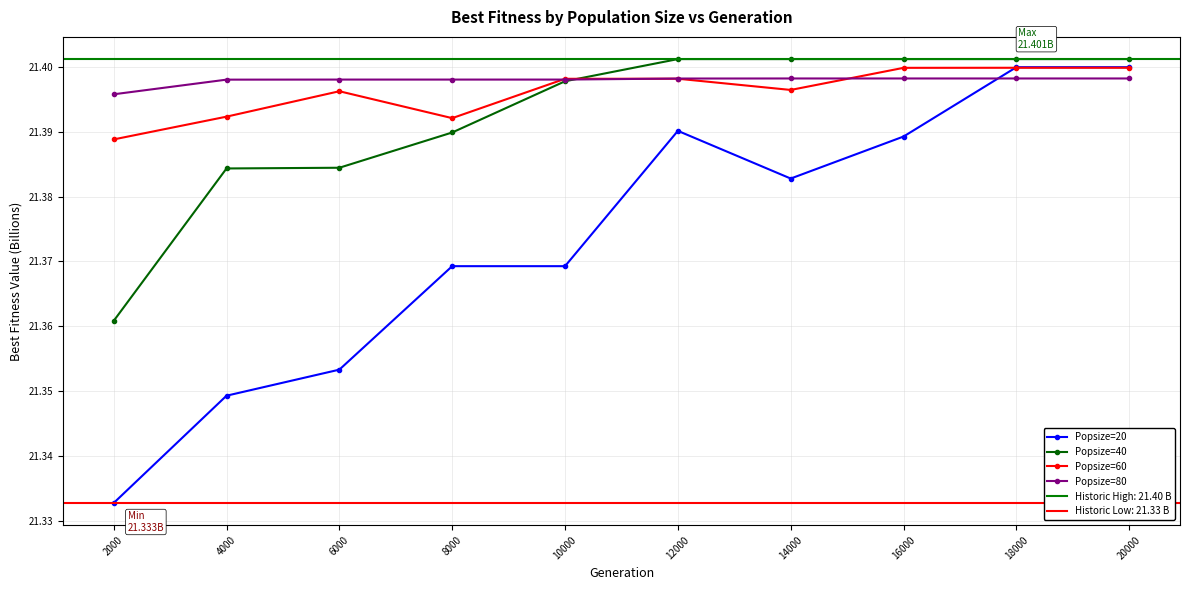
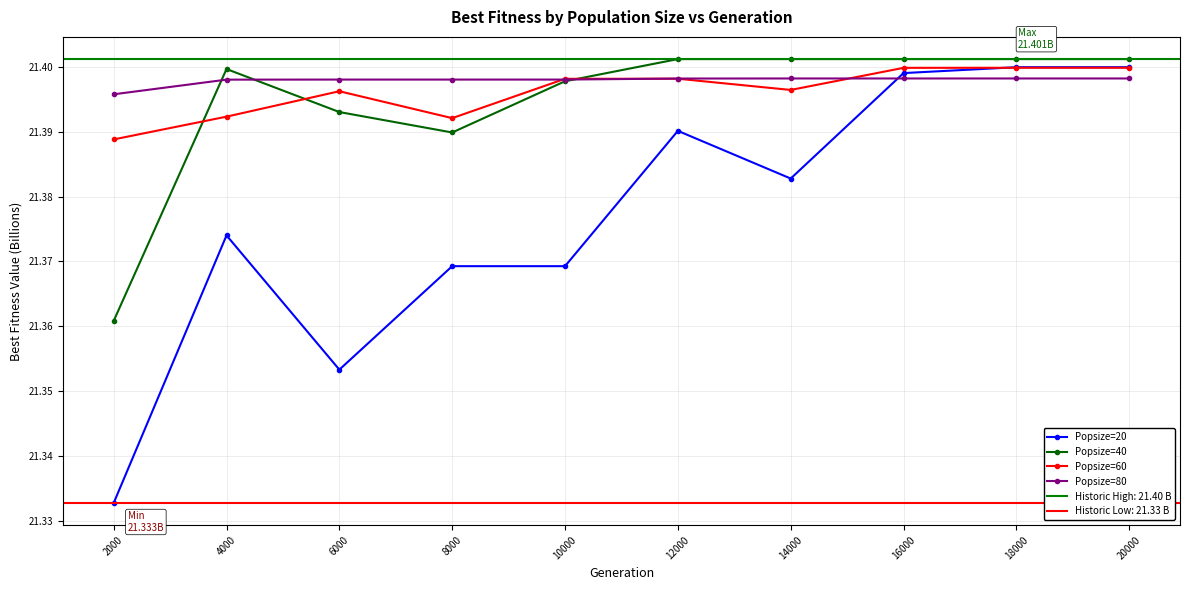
Popsize=20, 4000: 21.349 -> 21.374
Popsize=40, 4000: 21.384 -> 21.400
Popsize=40, 6000: 21.384 -> 21.393
Popsize=20, 16000: 21.389 -> 21.399
